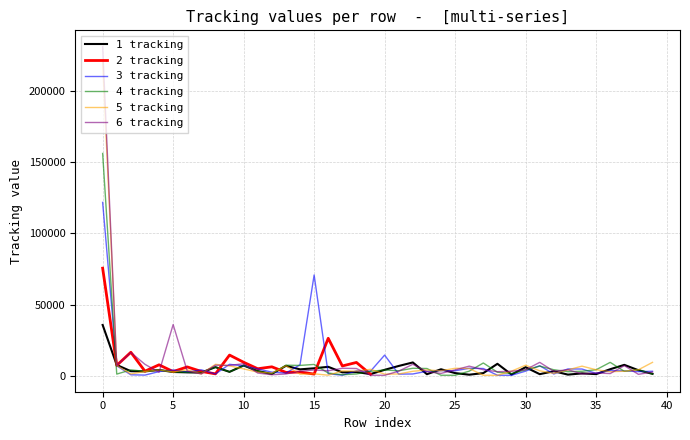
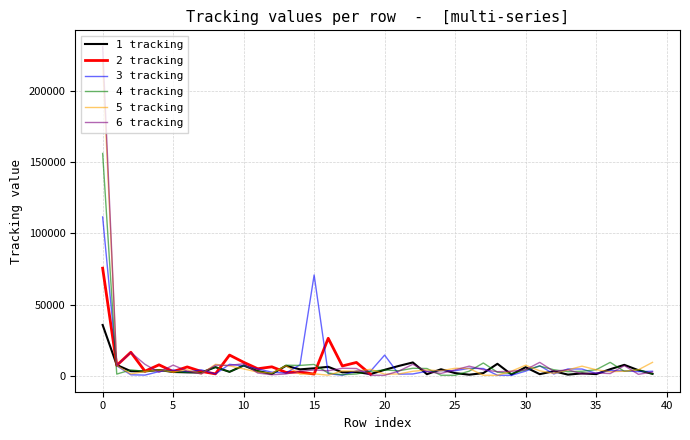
3 tracking, 0: 122000 -> 112000
6 tracking, 5: 36000 -> 8000
